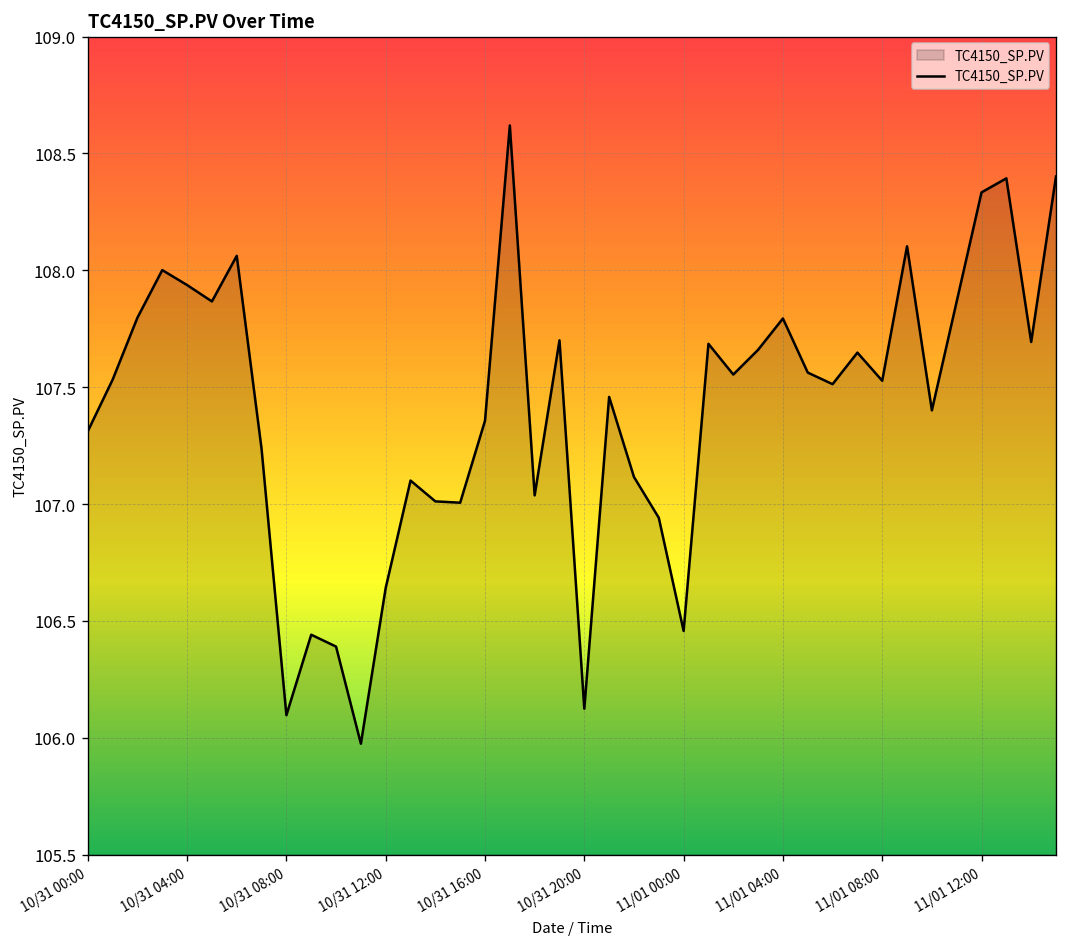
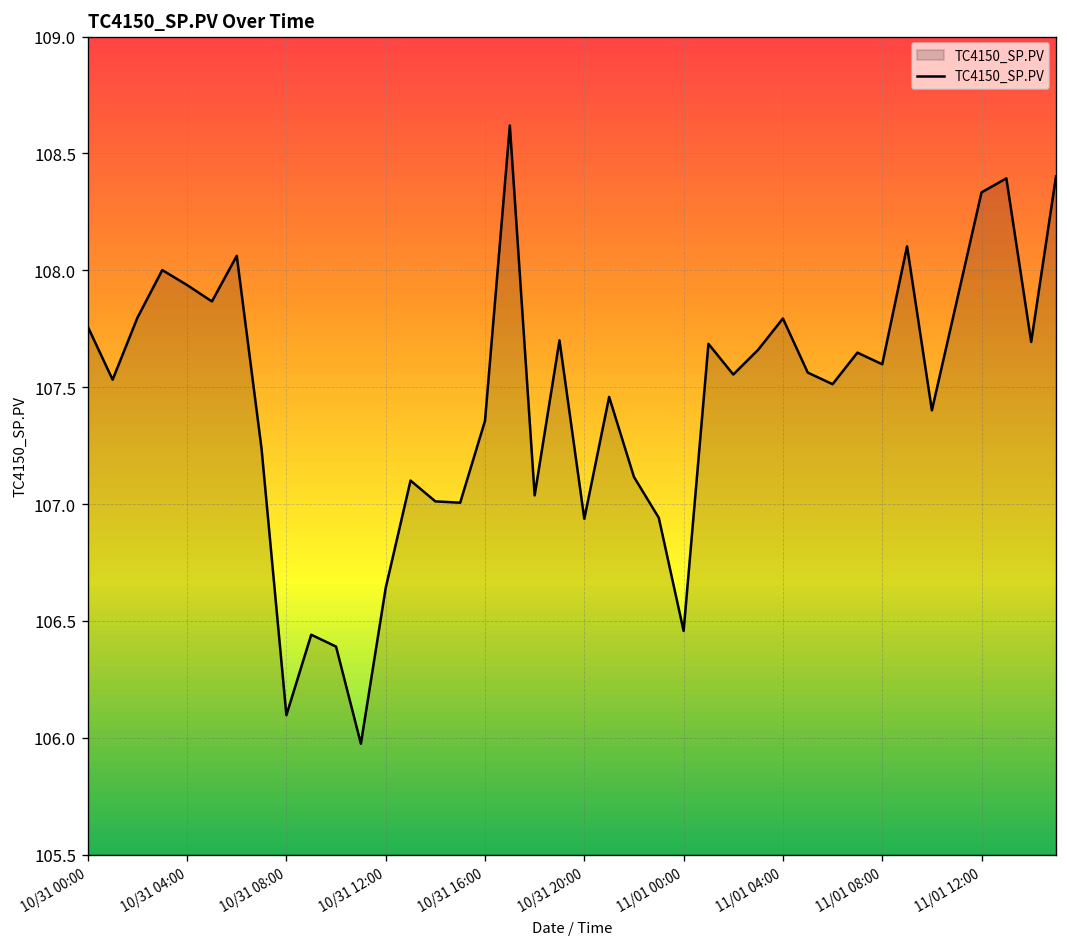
10/31 00:00: 107.31 -> 107.76
10/31 20:00: 106.12 -> 106.94
11/01 08:00: 107.53 -> 107.60
